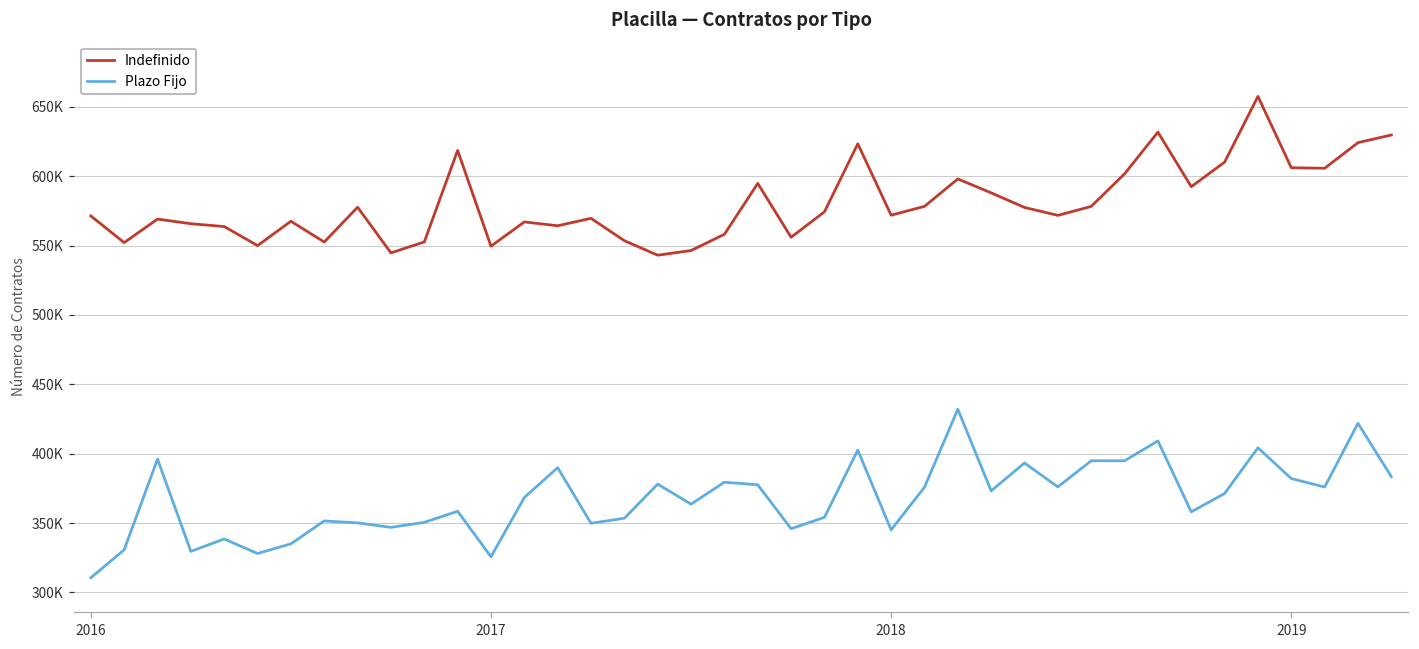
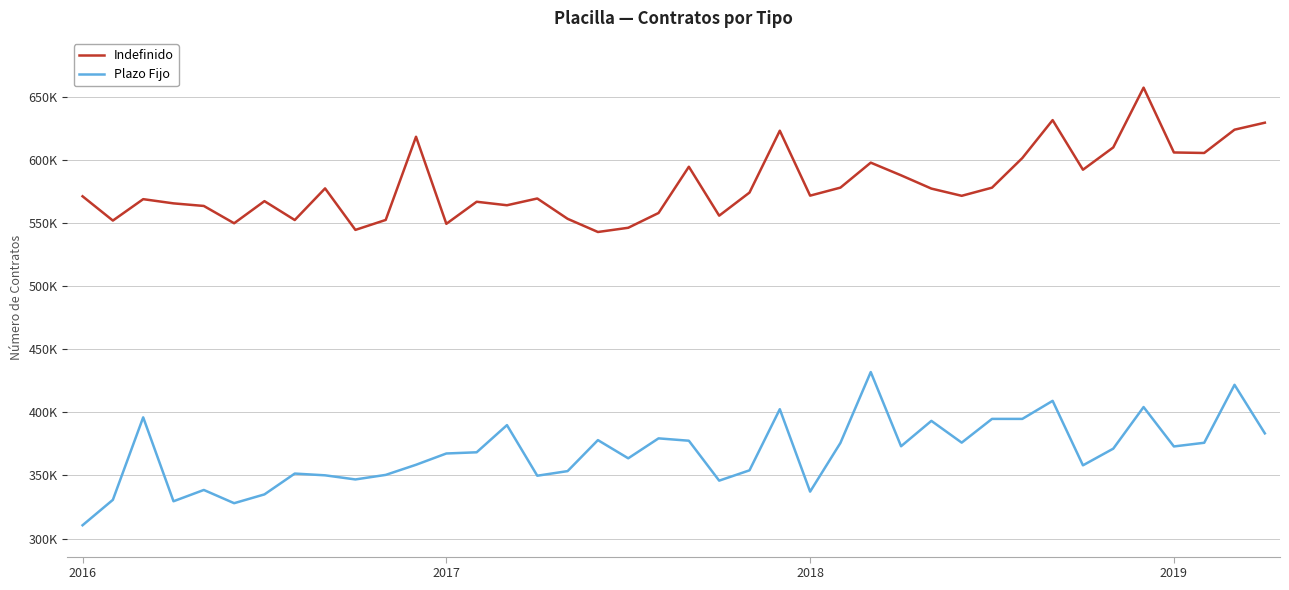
Plazo Fijo, 2017: 326000 -> 367000
Plazo Fijo, 2018: 345000 -> 337000
Plazo Fijo, 2019: 382000 -> 373000
